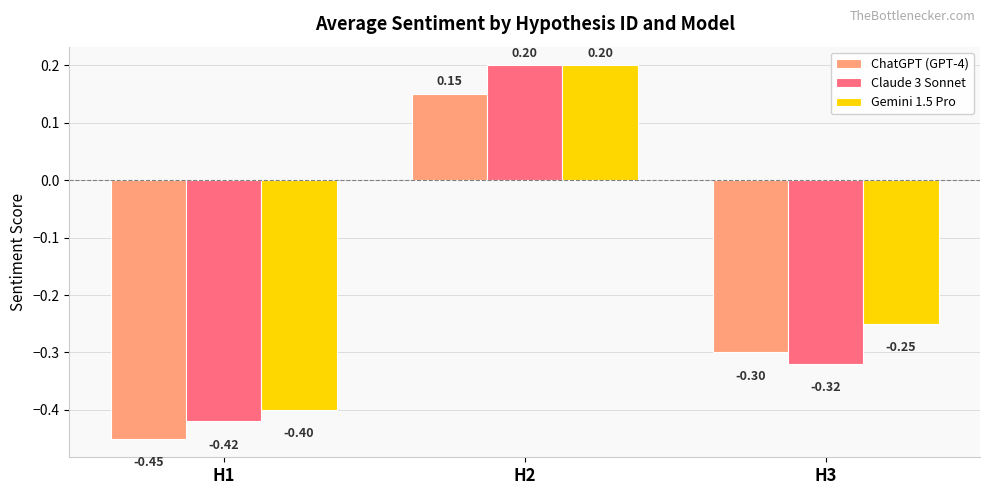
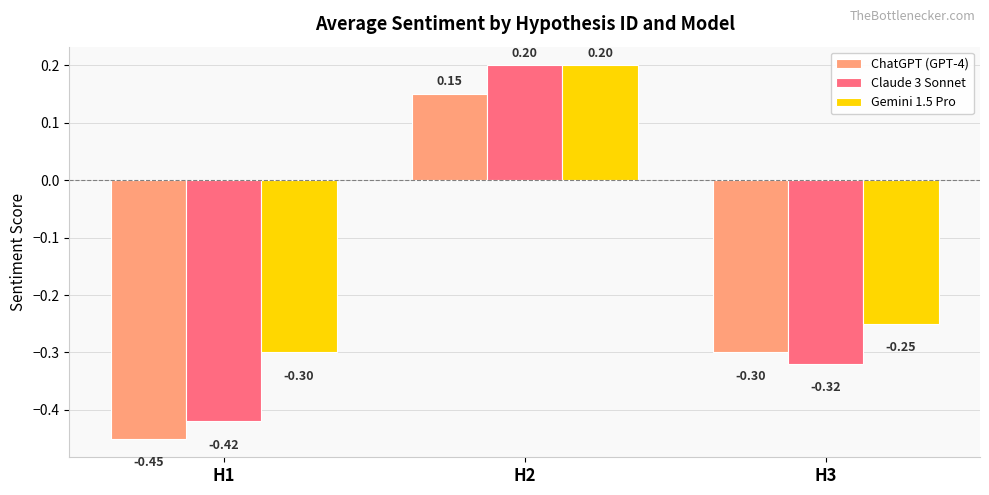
Gemini 1.5 Pro, H1: -0.40 -> -0.30
